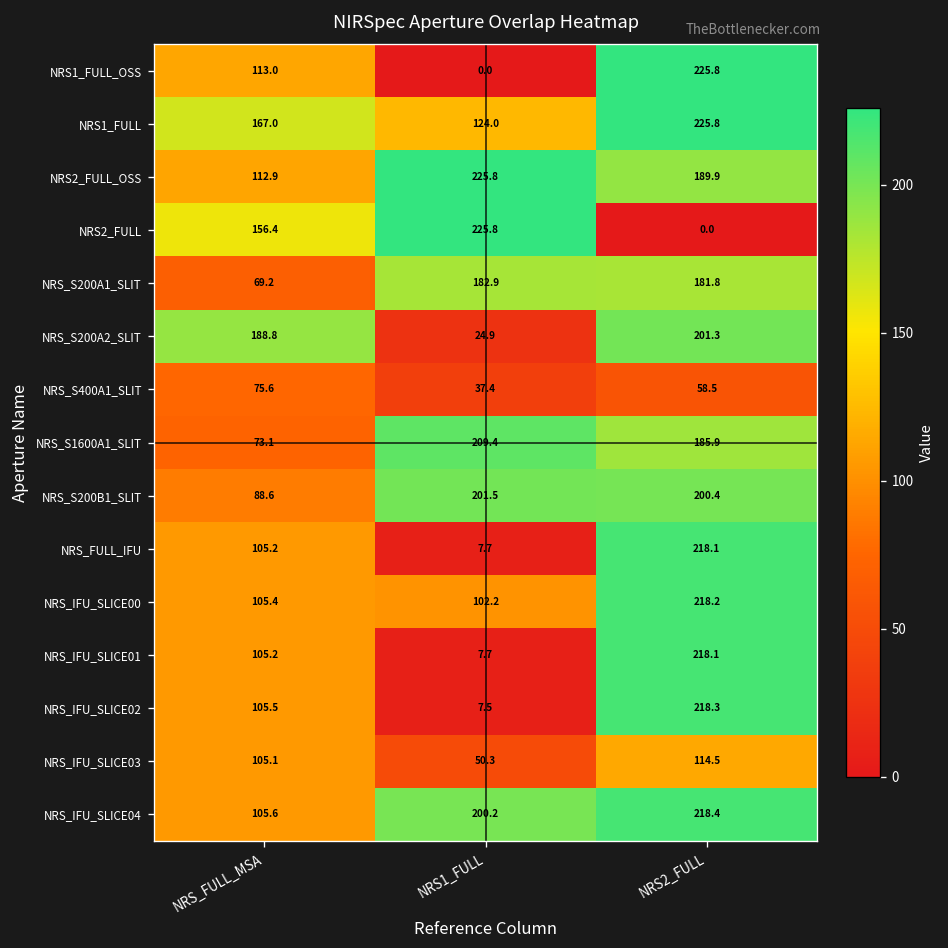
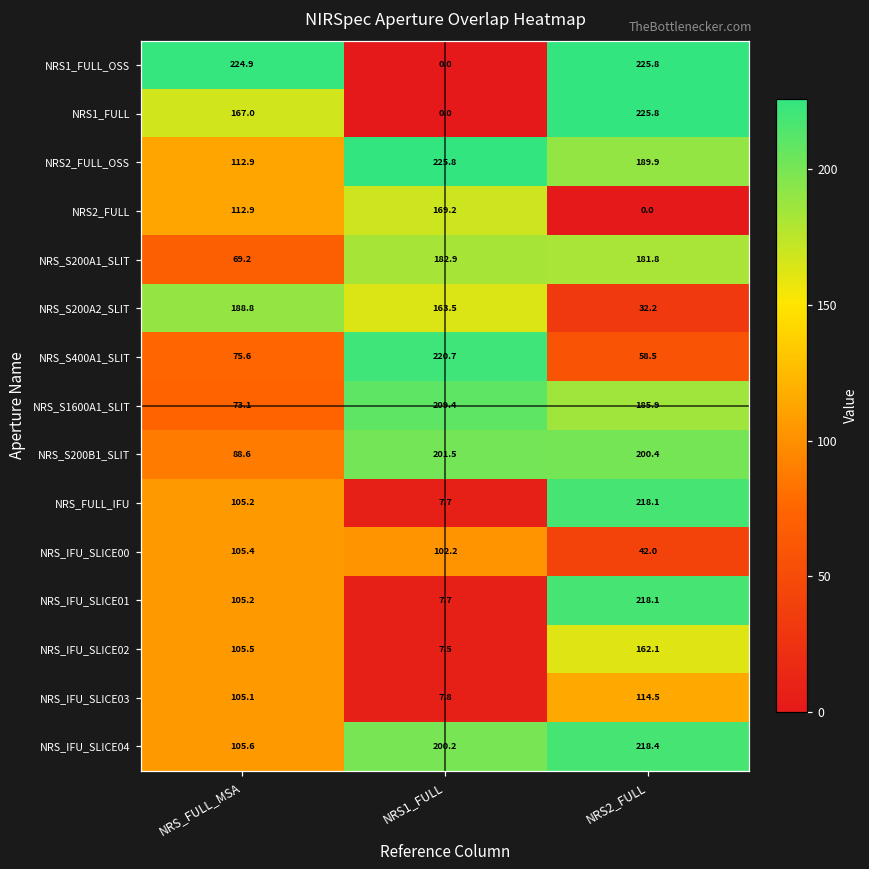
NRS1_FULL_OSS, NRS_FULL_MSA: 113.0 -> 224.9
NRS1_FULL, NRS1_FULL: 124.0 -> 0.0
NRS2_FULL, NRS_FULL_MSA: 156.4 -> 112.9
NRS2_FULL, NRS1_FULL: 225.8 -> 169.2
NRS_S200A2_SLIT, NRS1_FULL: 24.9 -> 163.5
NRS_S200A2_SLIT, NRS2_FULL: 201.3 -> 32.2
NRS_S400A1_SLIT, NRS1_FULL: 37.4 -> 220.7
NRS_IFU_SLICE00, NRS2_FULL: 218.2 -> 42.0
NRS_IFU_SLICE02, NRS2_FULL: 218.3 -> 162.1
NRS_IFU_SLICE03, NRS1_FULL: 50.3 -> 7.8
